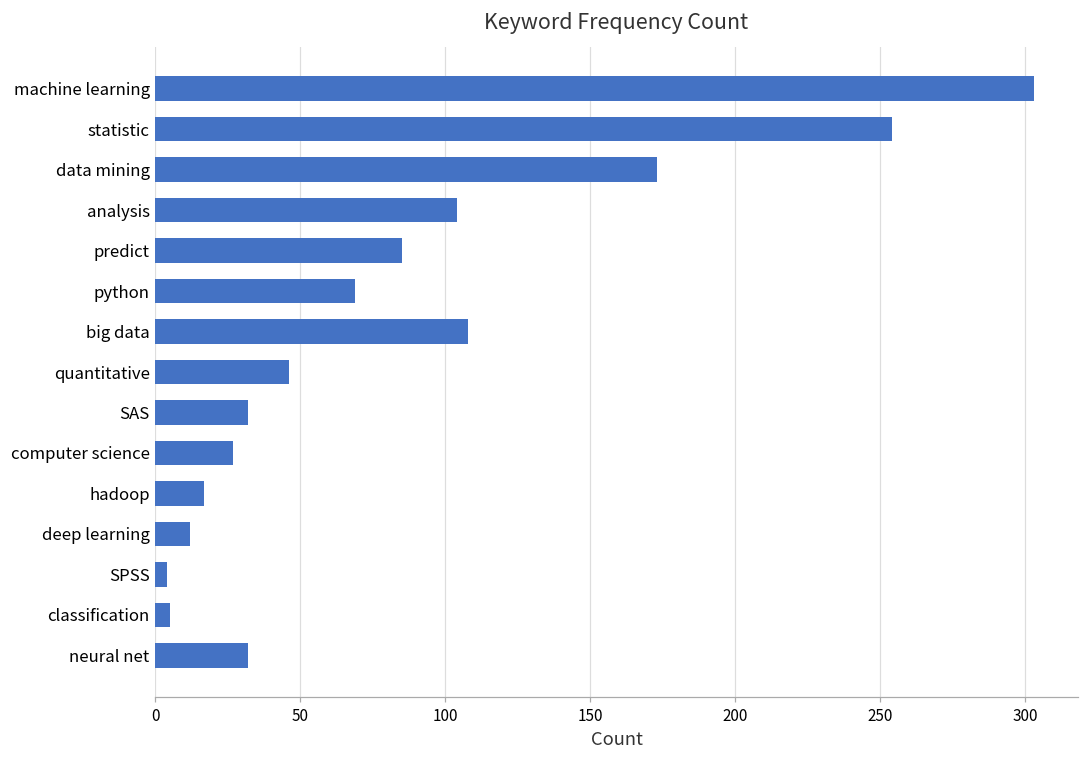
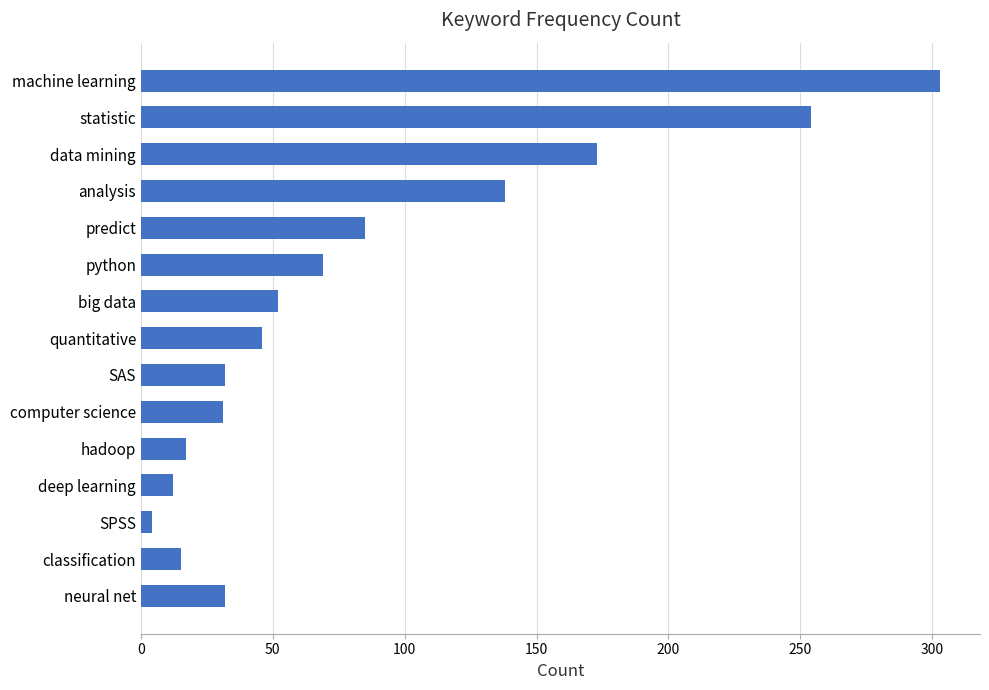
analysis: 104 -> 138
big data: 108 -> 52
computer science: 27 -> 31
classification: 5 -> 15
